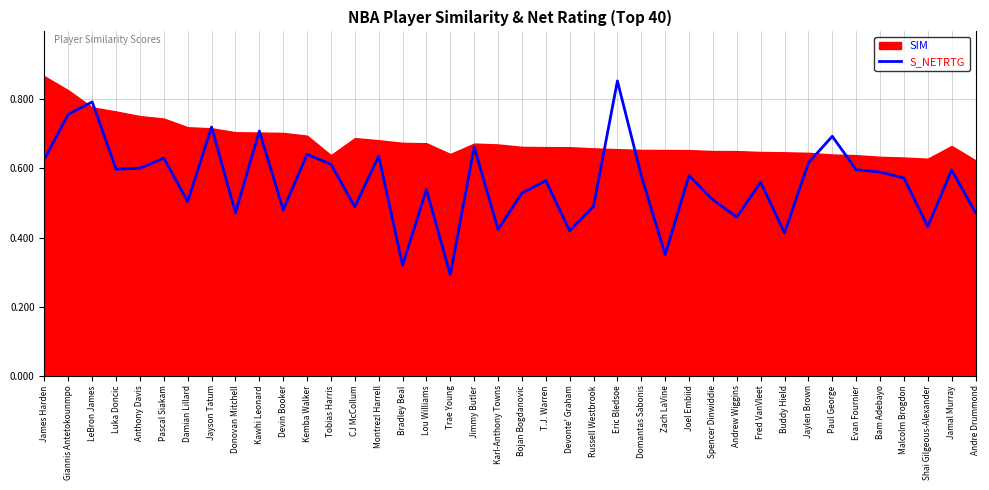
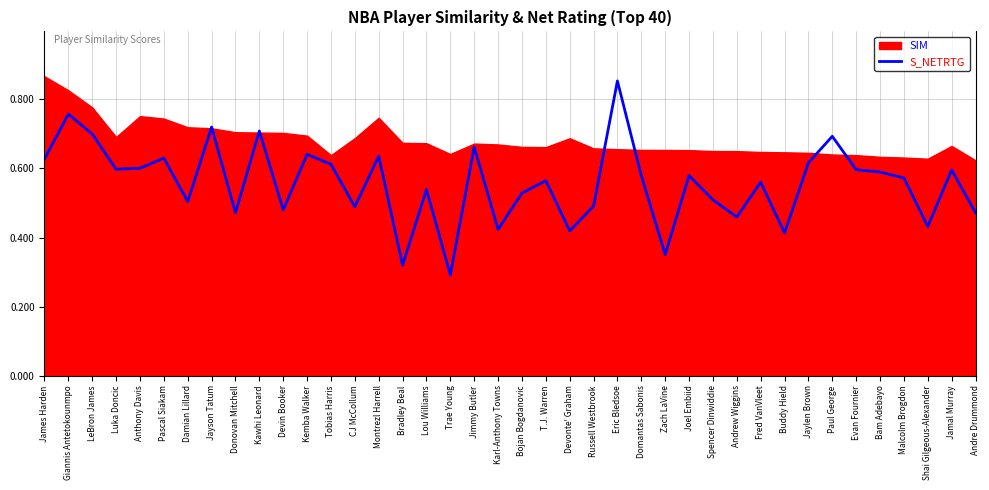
S_NETRTG, LeBron James: 0.79 -> 0.70
SIM, Luka Doncic: 0.77 -> 0.69
SIM, Montrezl Harrell: 0.68 -> 0.75
SIM, Devonte' Graham: 0.66 -> 0.69
